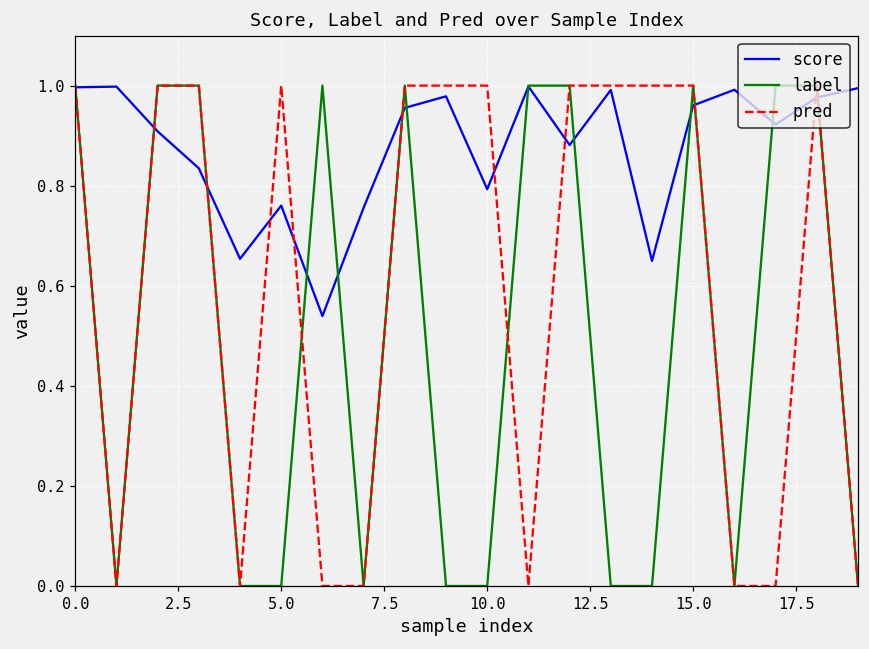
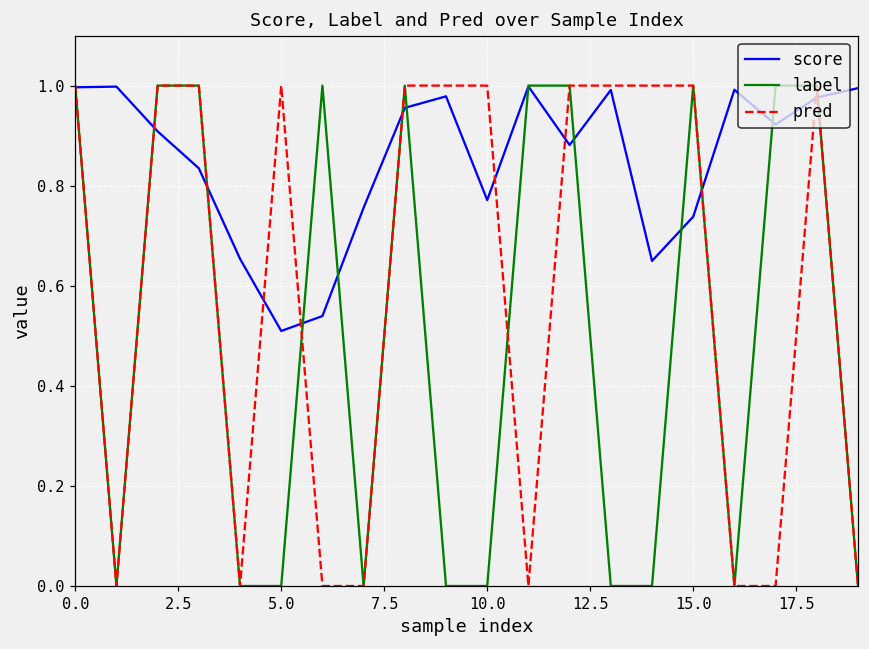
score, 5.0: 0.76 -> 0.51
score, 10.0: 0.79 -> 0.77
score, 15.0: 0.96 -> 0.74
